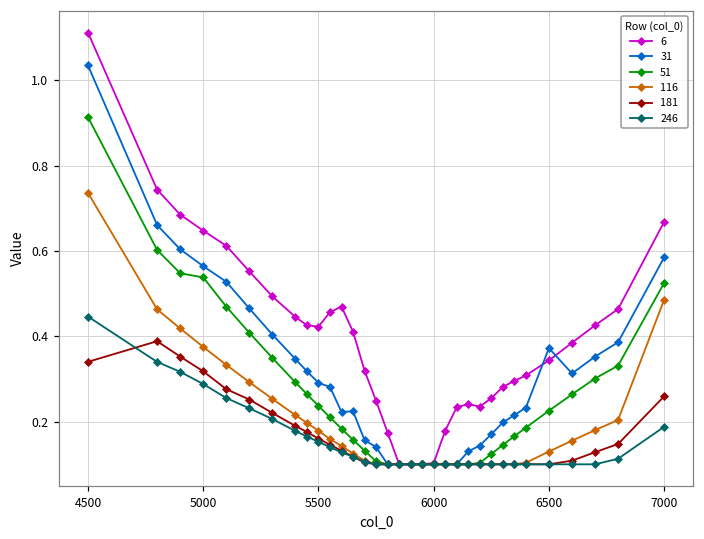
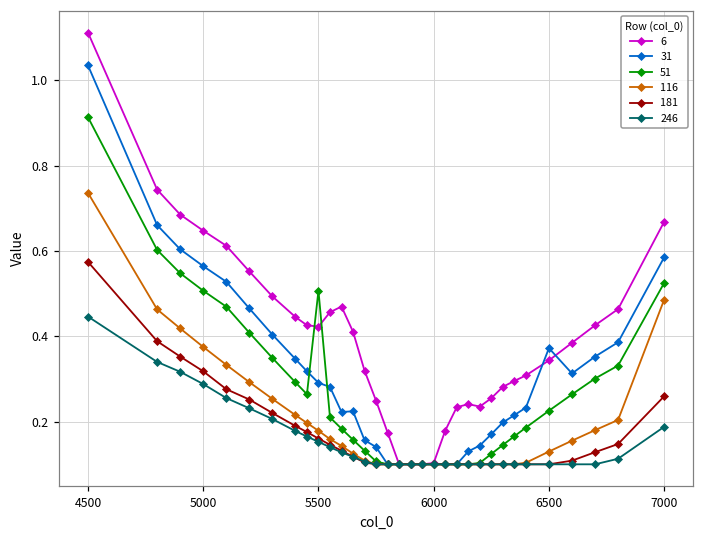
181, 4500: 0.34 -> 0.57
51, 5000: 0.54 -> 0.51
51, 5500: 0.24 -> 0.51
